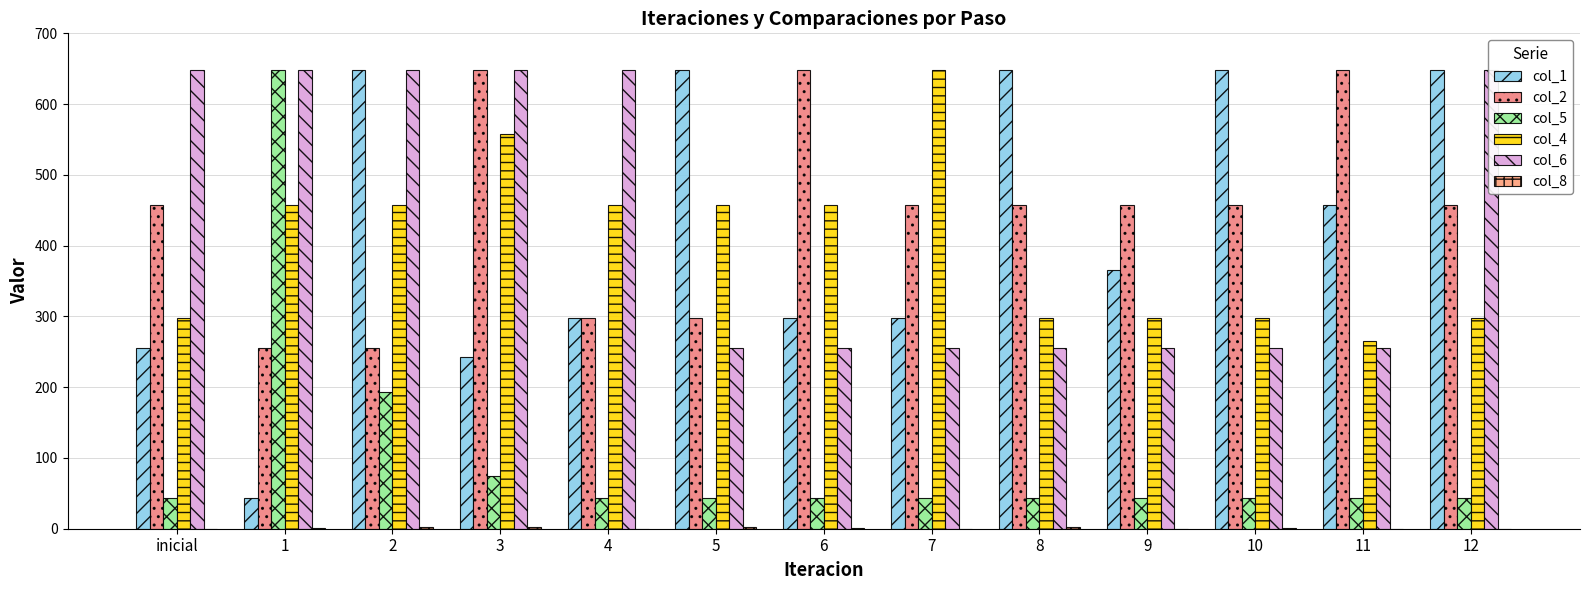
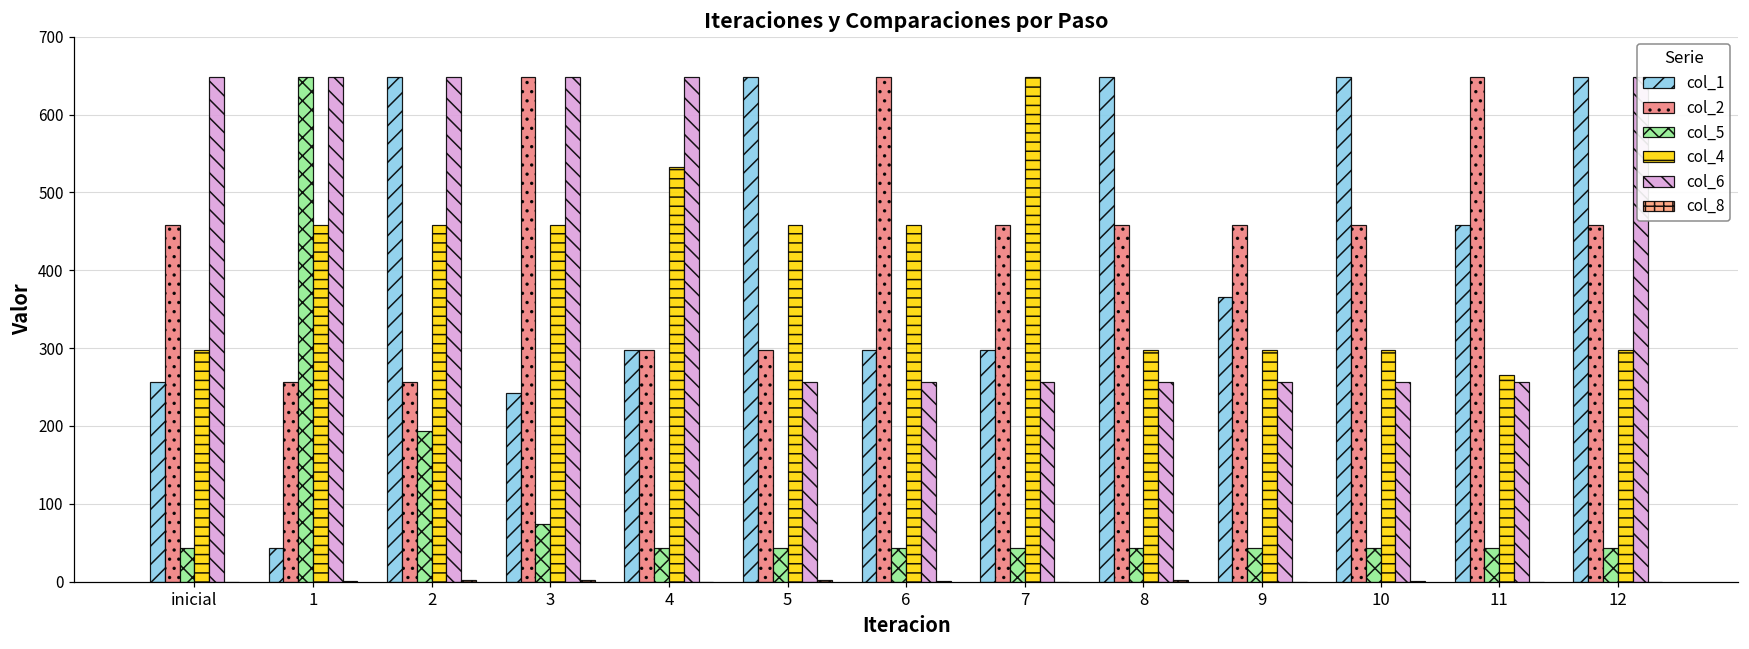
col_4, 3: 560 -> 460
col_4, 4: 460 -> 530
